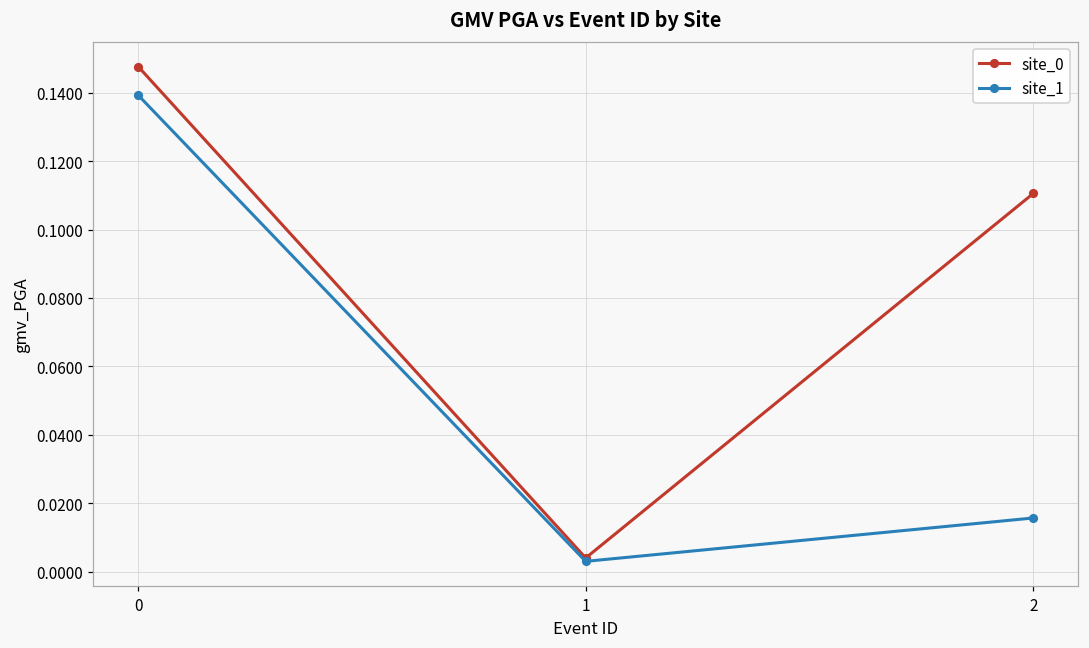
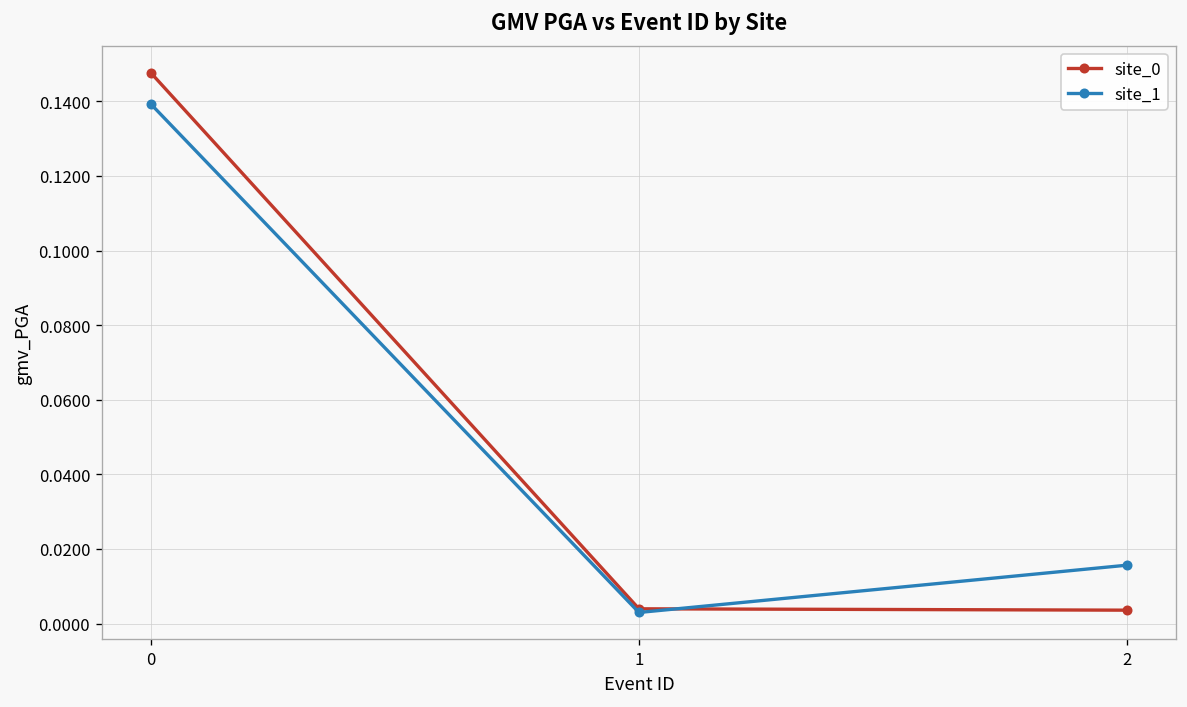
site_0, 2: 0.111 -> 0.004
